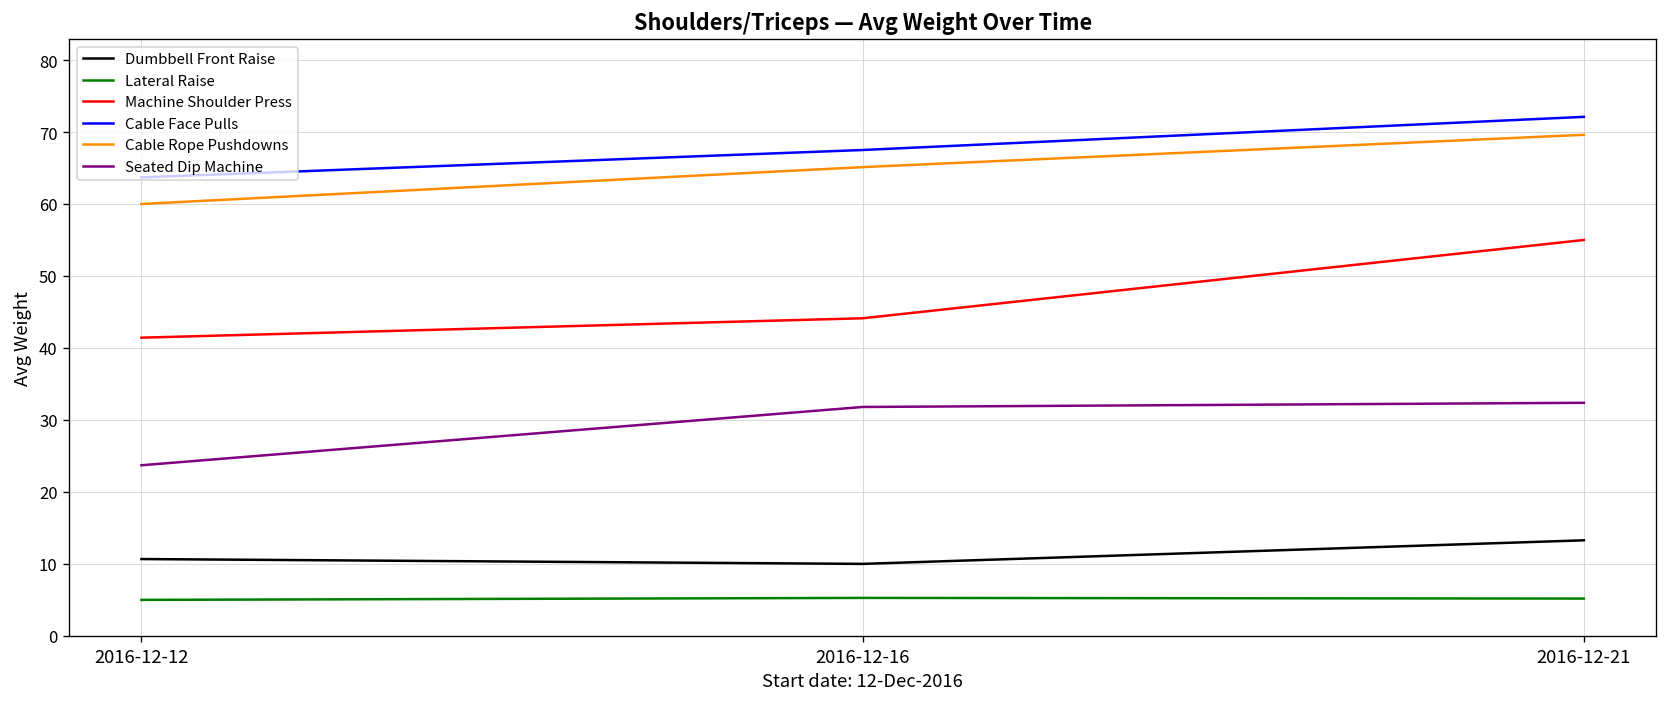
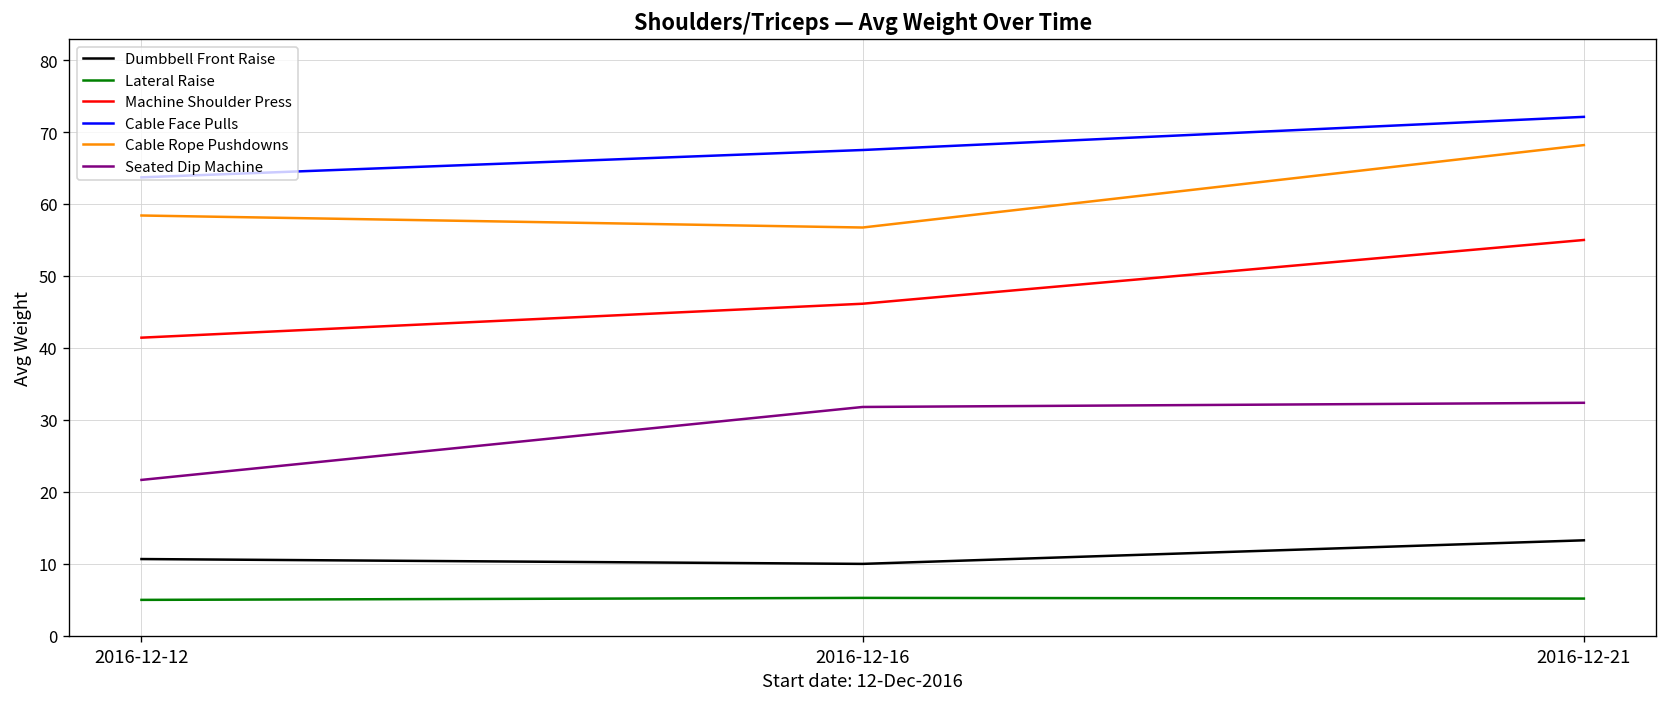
Cable Rope Pushdowns, 2016-12-12: 60 -> 58
Seated Dip Machine, 2016-12-12: 24 -> 22
Machine Shoulder Press, 2016-12-16: 44 -> 46
Cable Rope Pushdowns, 2016-12-16: 65 -> 57
Cable Rope Pushdowns, 2016-12-21: 70 -> 68
